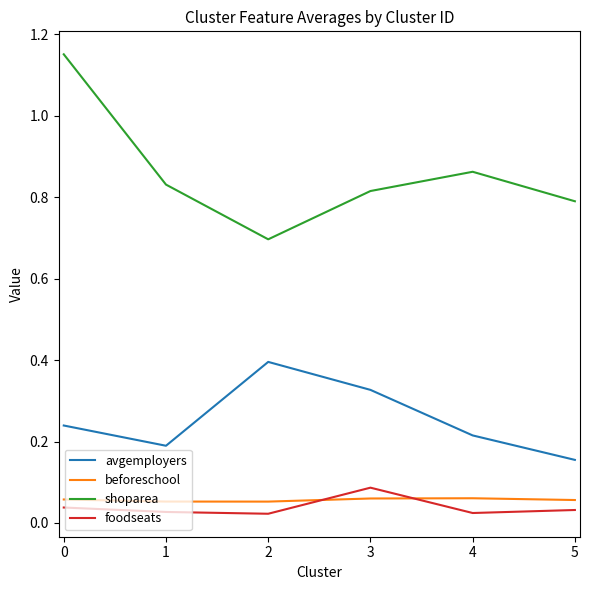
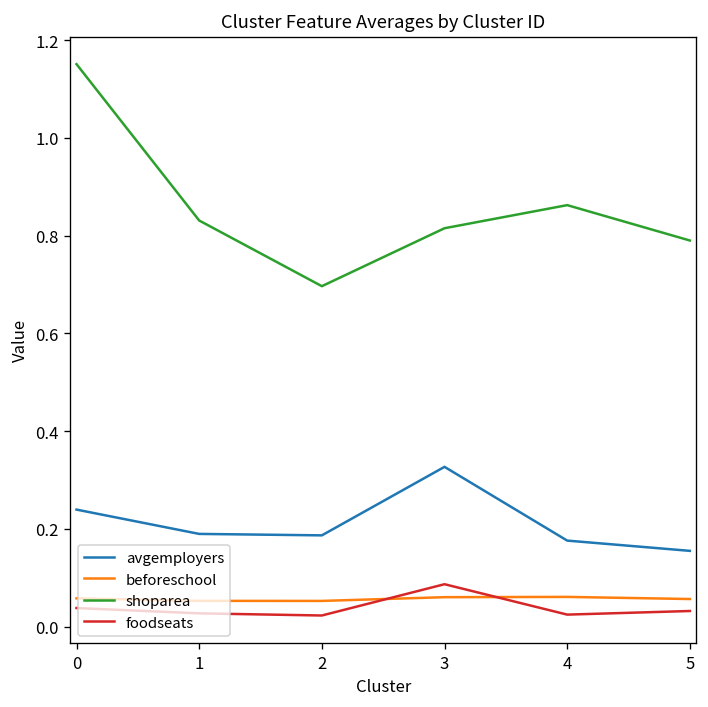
avgemployers, 2: 0.40 -> 0.19
avgemployers, 4: 0.21 -> 0.18
